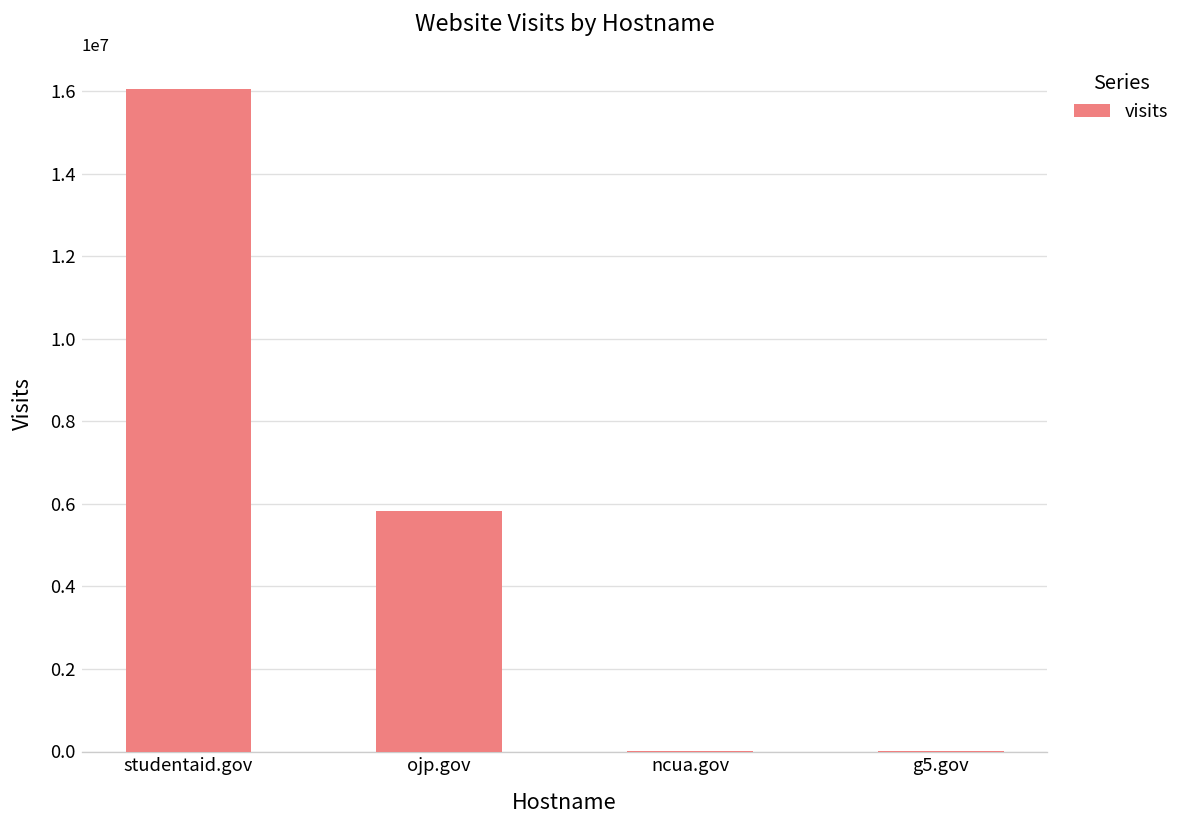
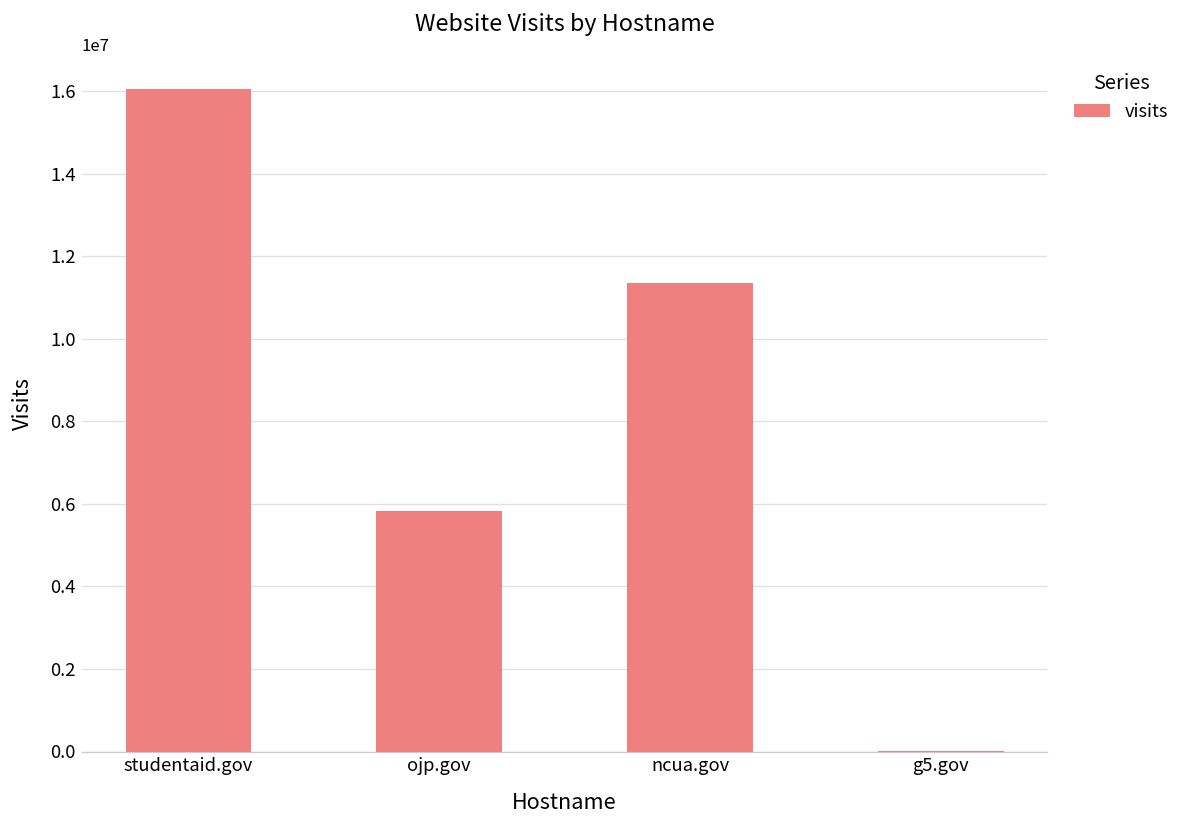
ncua.gov: 0 -> 11400000
